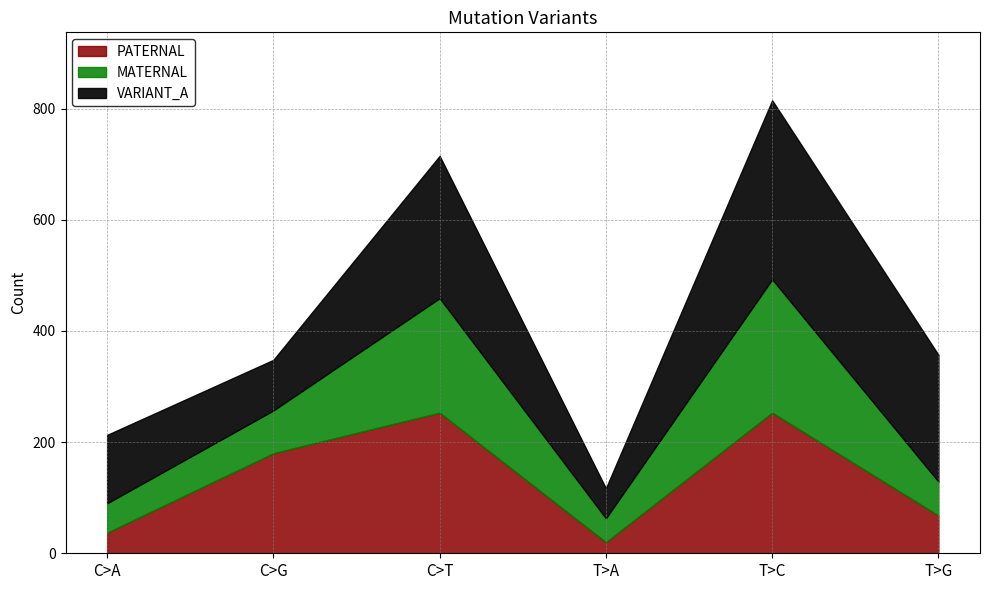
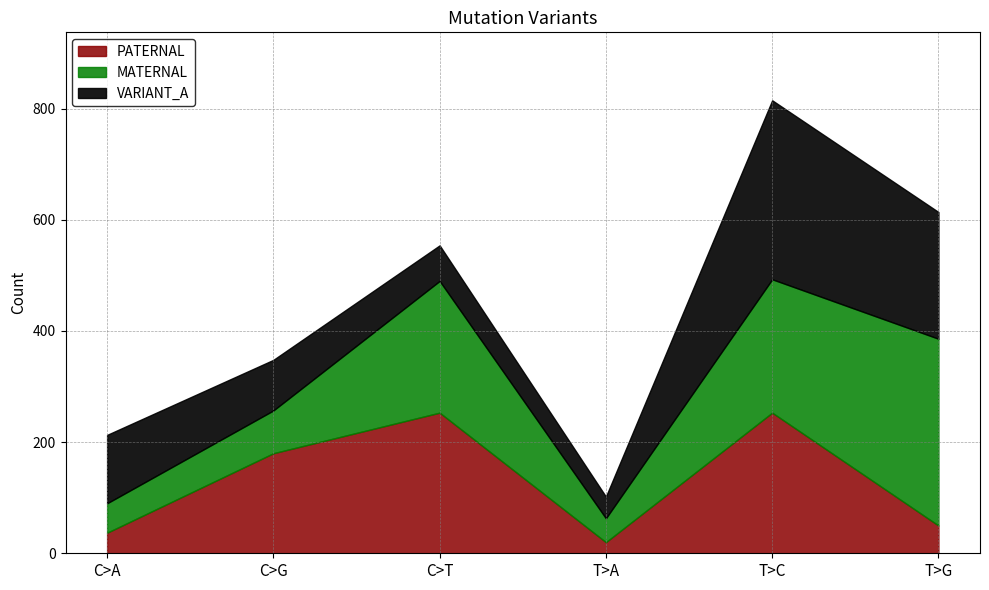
MATERNAL, C>T: 210 -> 240
VARIANT_A, C>T: 260 -> 60
VARIANT_A, T>A: 50 -> 40
PATERNAL, T>G: 70 -> 50
MATERNAL, T>G: 60 -> 340
